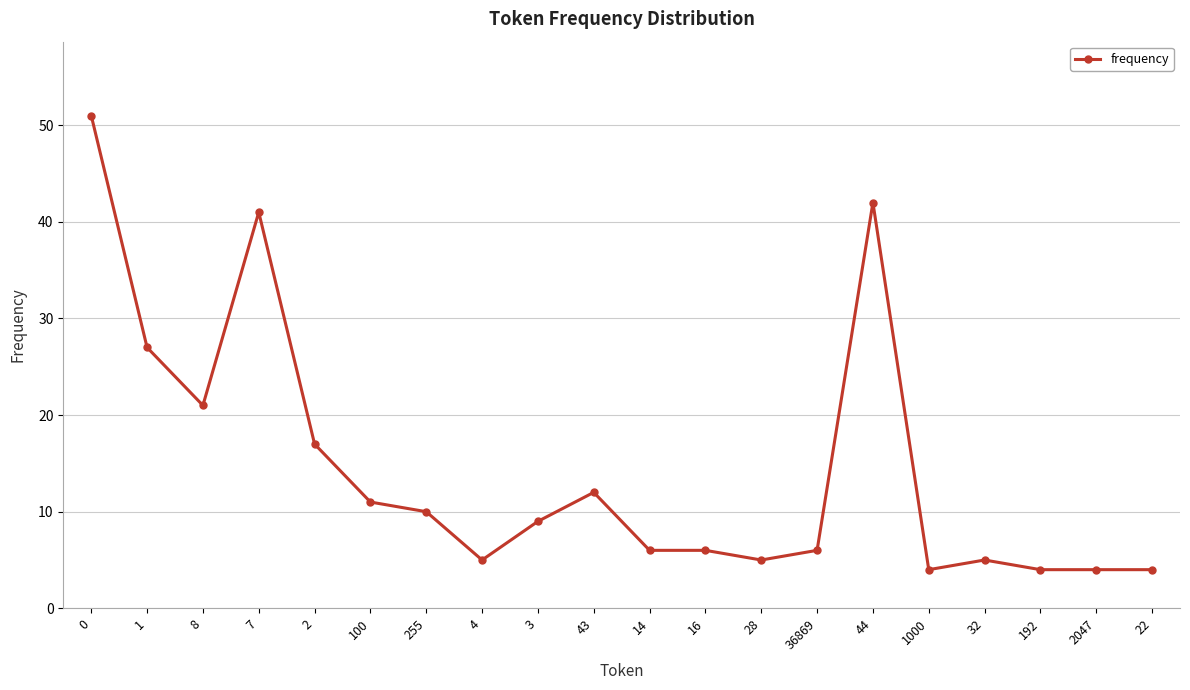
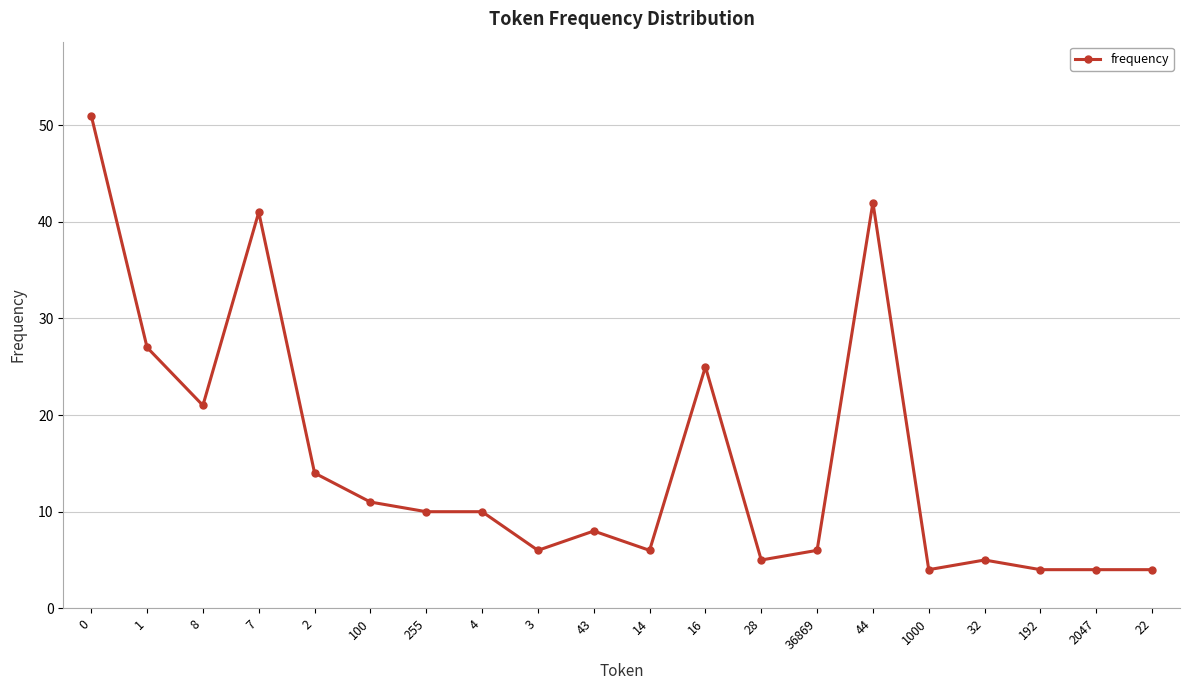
2: 17 -> 14
4: 5 -> 10
3: 9 -> 6
43: 12 -> 8
16: 6 -> 25
